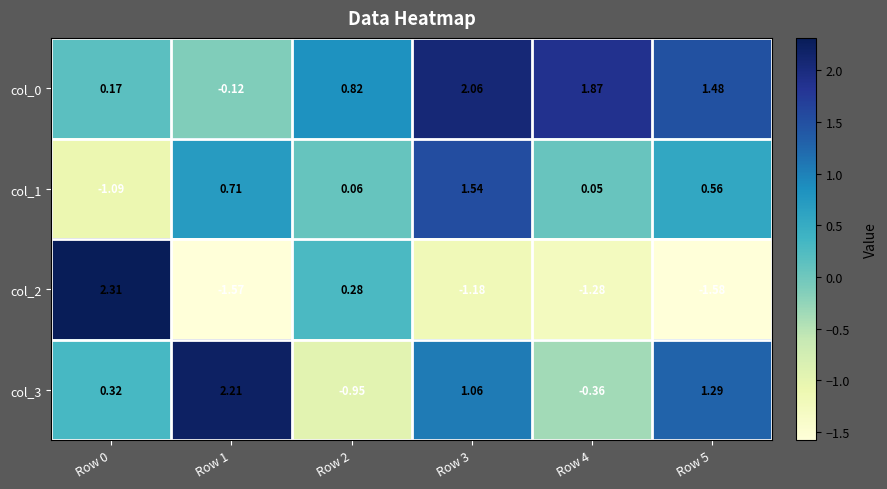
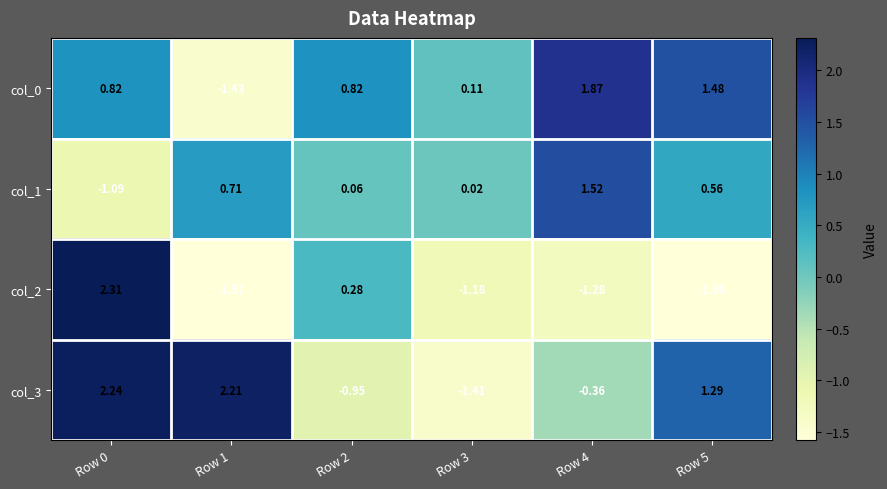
col_0, Row 0: 0.17 -> 0.82
col_0, Row 1: -0.12 -> -1.43
col_0, Row 3: 2.06 -> 0.11
col_1, Row 3: 1.54 -> 0.02
col_1, Row 4: 0.05 -> 1.52
col_3, Row 0: 0.32 -> 2.24
col_3, Row 3: 1.06 -> -1.41
